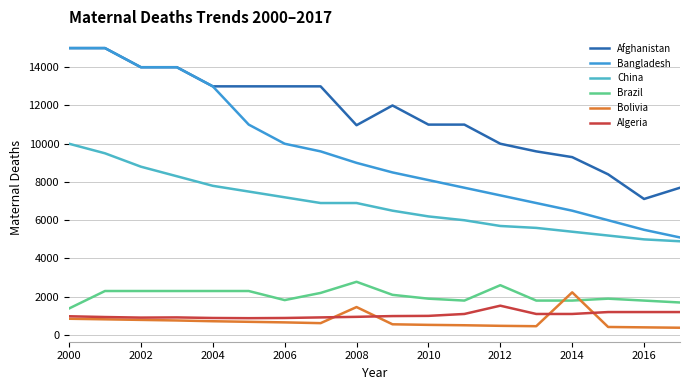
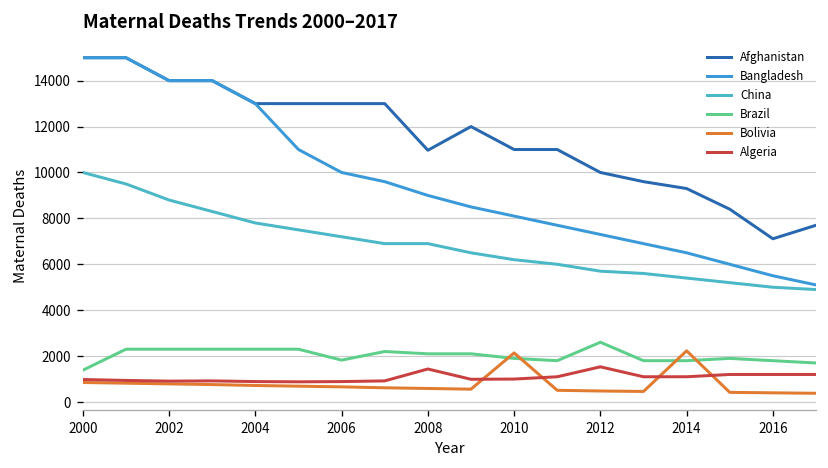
Brazil, 2008: 2800 -> 2100
Bolivia, 2008: 1500 -> 600
Algeria, 2008: 1000 -> 1400
Bolivia, 2010: 500 -> 2100
